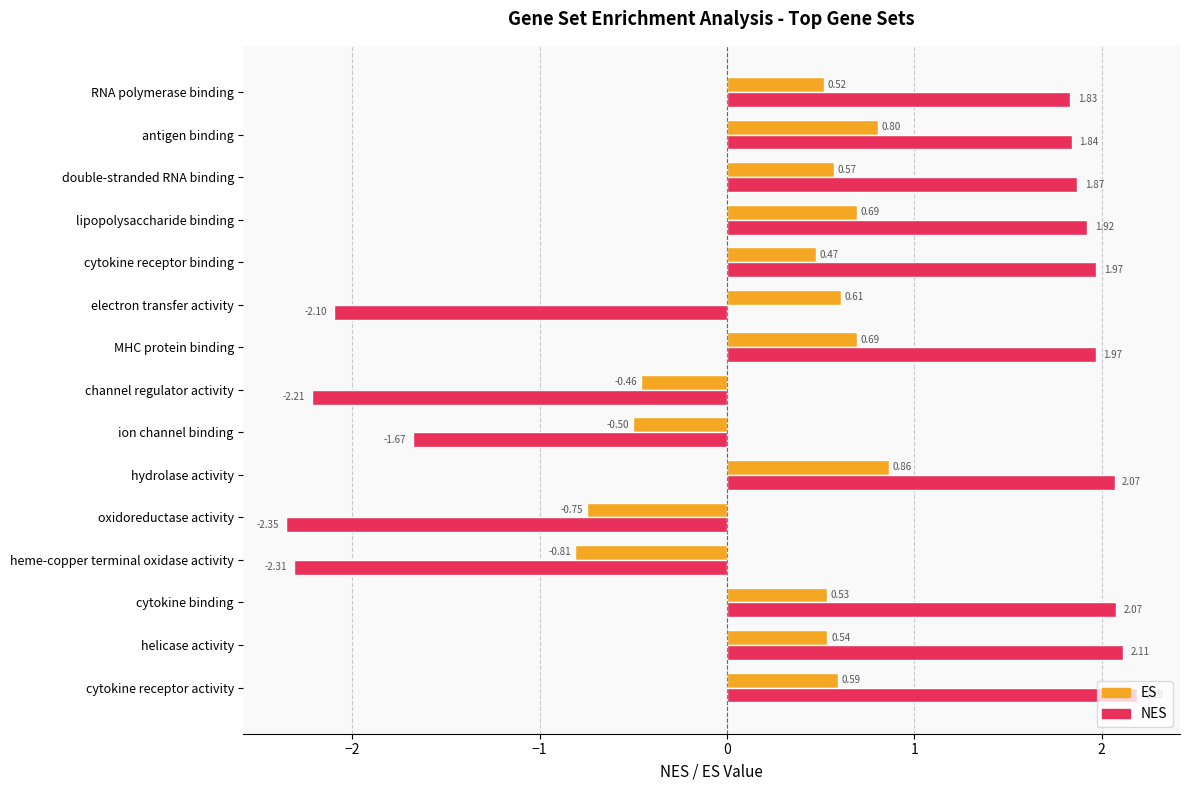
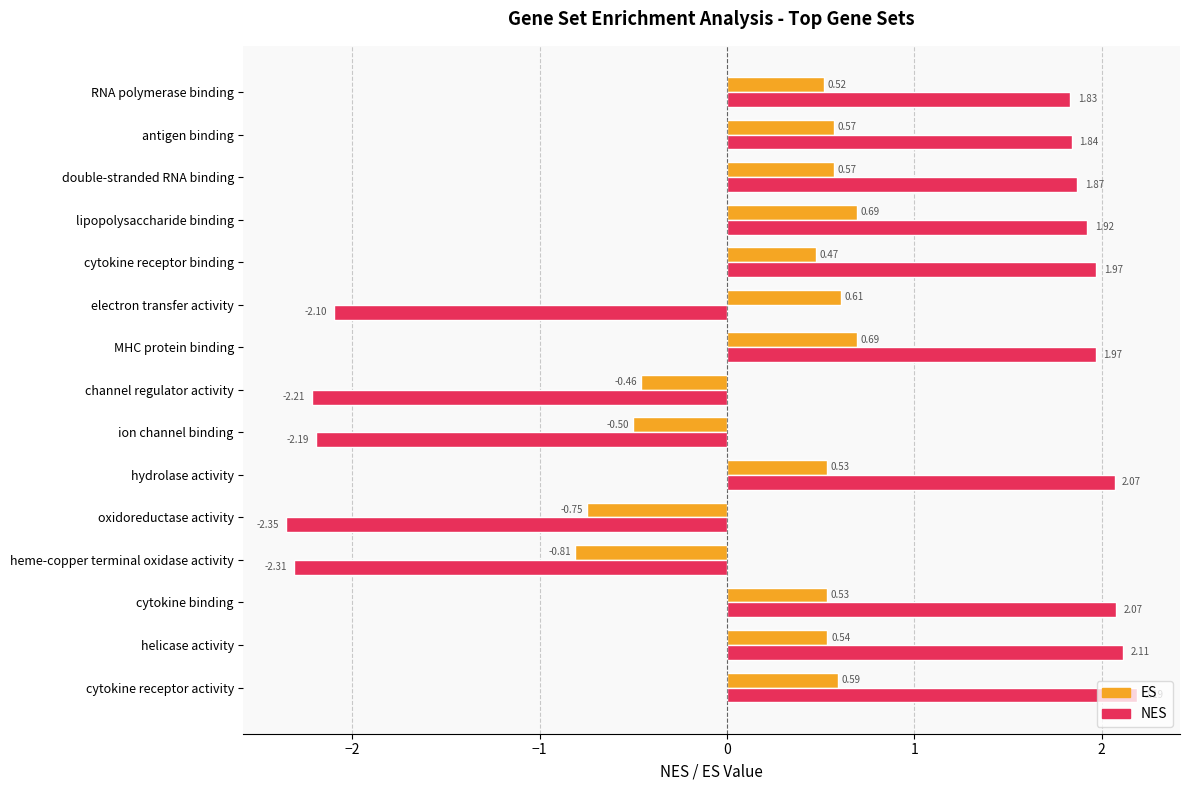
ES, antigen binding: 0.80 -> 0.57
NES, ion channel binding: -1.67 -> -2.19
ES, hydrolase activity: 0.86 -> 0.53
